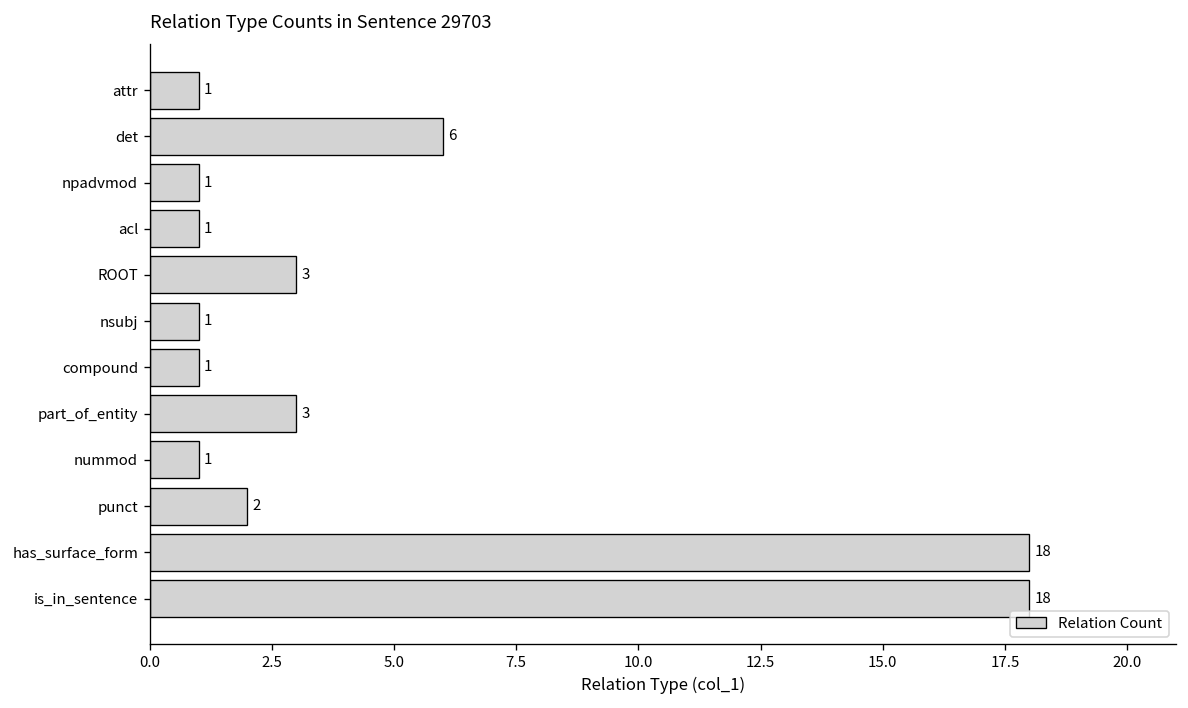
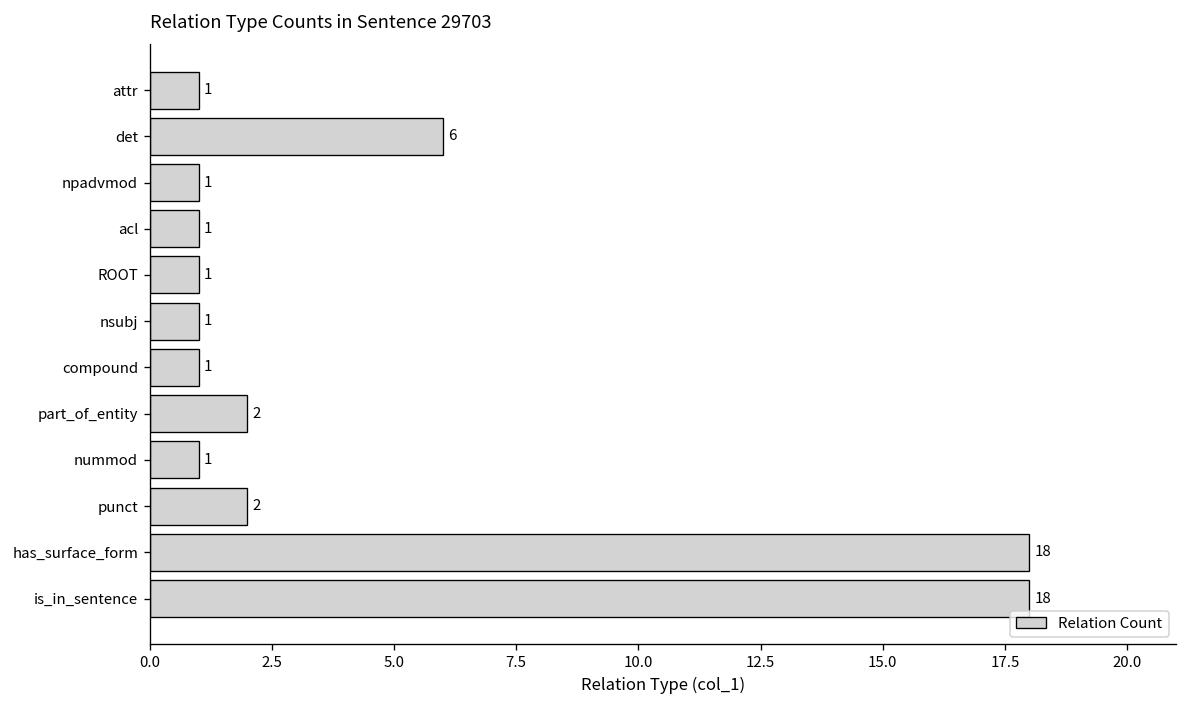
ROOT: 3 -> 1
part_of_entity: 3 -> 2
